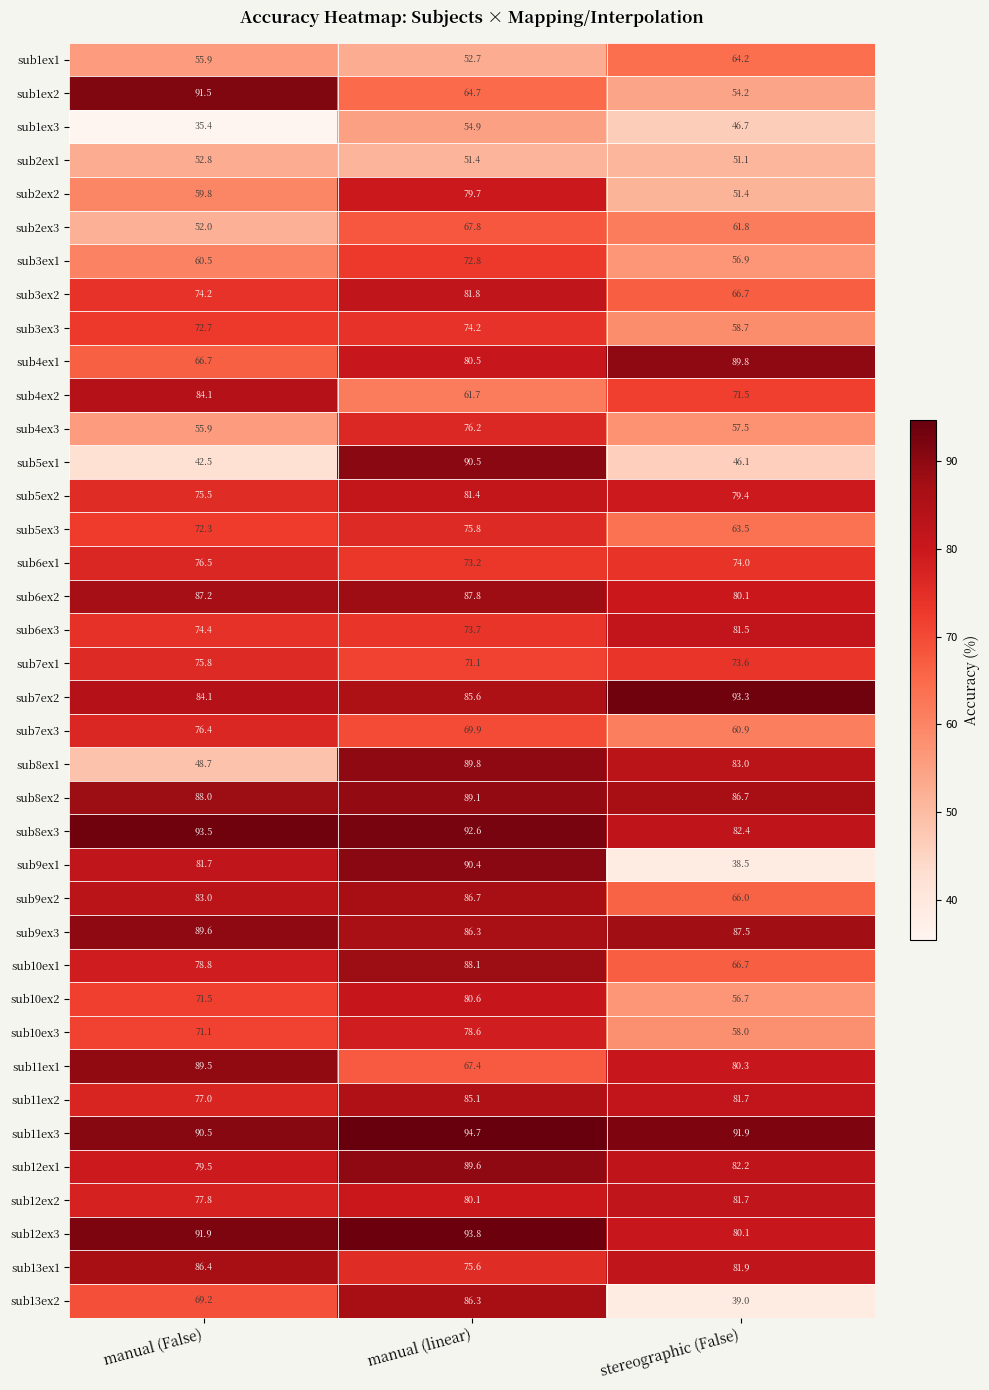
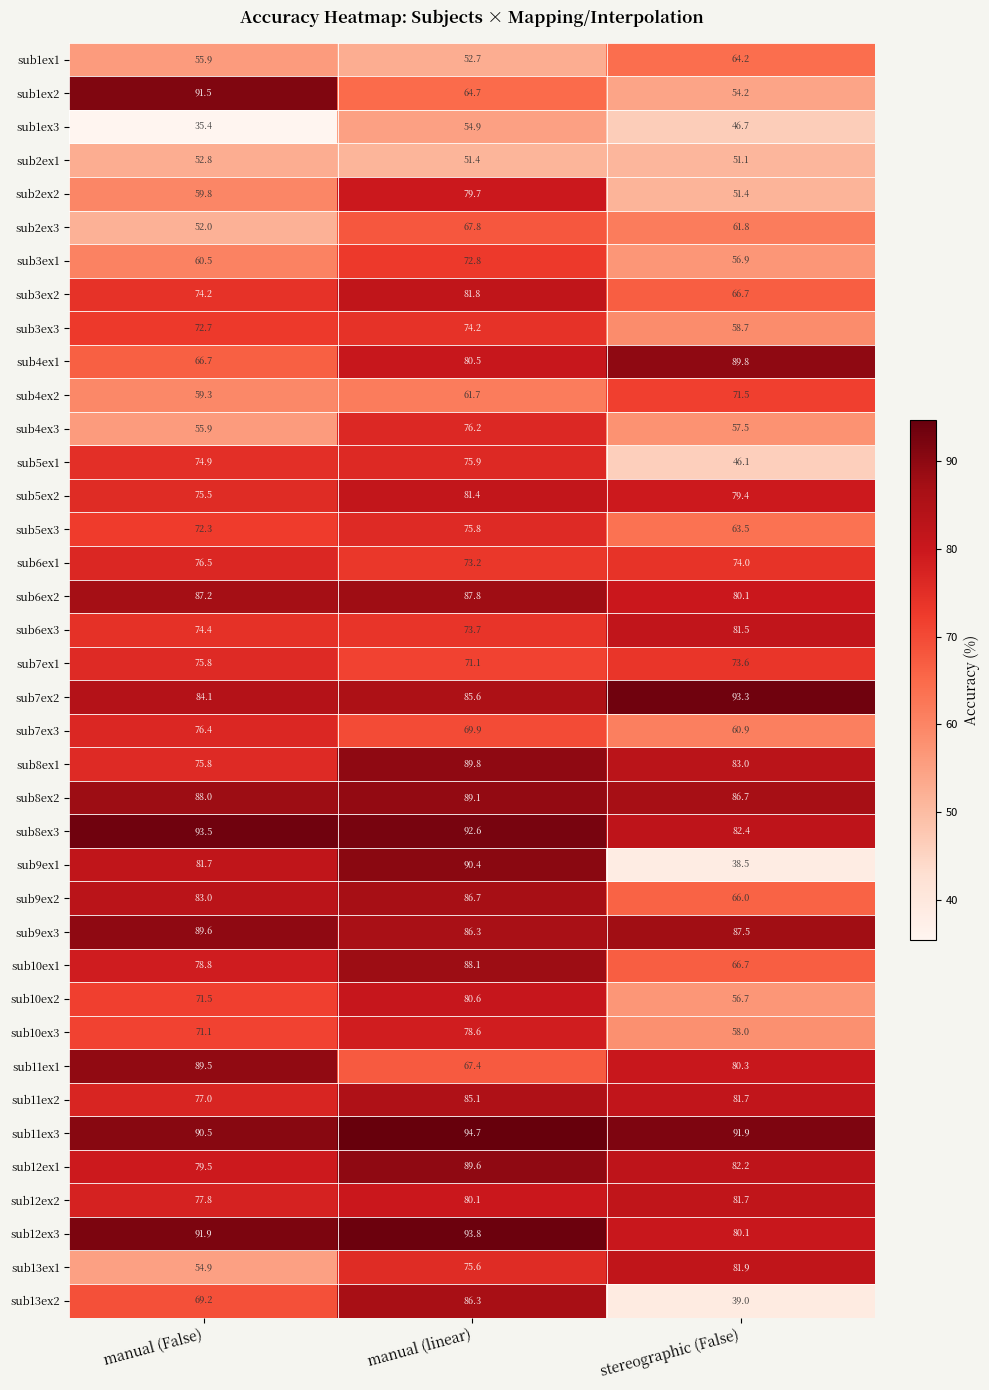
sub4ex2, manual (False): 84.1 -> 59.3
sub5ex1, manual (False): 42.5 -> 74.9
sub5ex1, manual (linear): 90.5 -> 75.9
sub8ex1, manual (False): 48.7 -> 75.8
sub13ex1, manual (False): 86.4 -> 54.9
